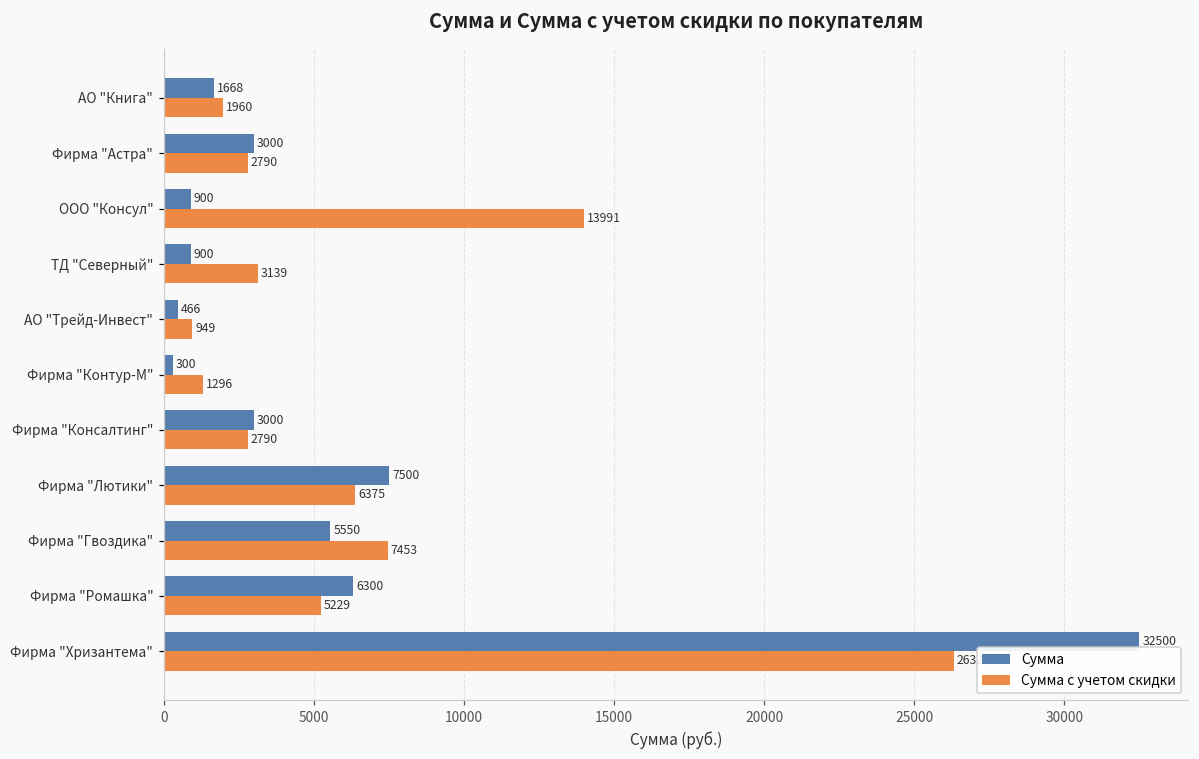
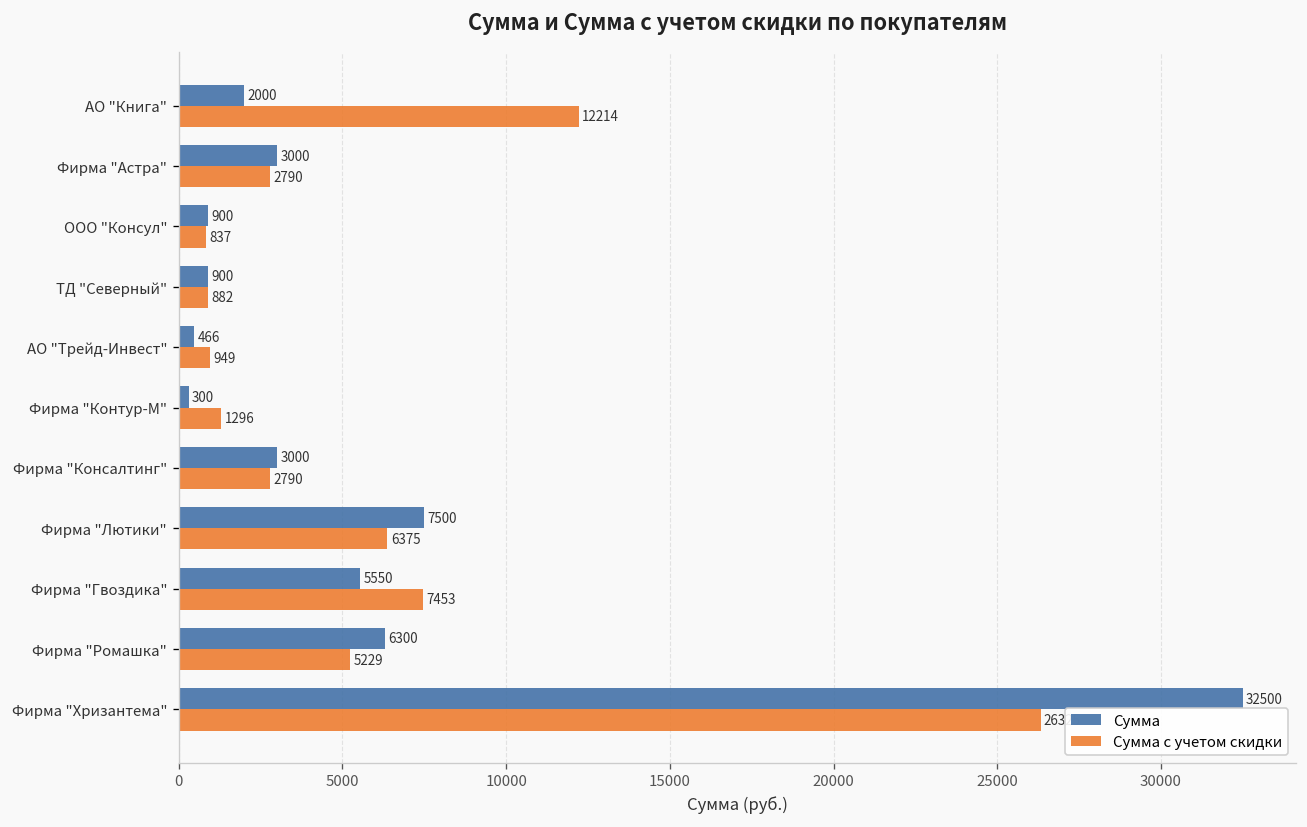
Сумма, АО "Книга": 1668 -> 2000
Сумма с учетом скидки, АО "Книга": 1960 -> 12214
Сумма с учетом скидки, ООО "Консул": 13991 -> 837
Сумма с учетом скидки, ТД "Северный": 3139 -> 882
